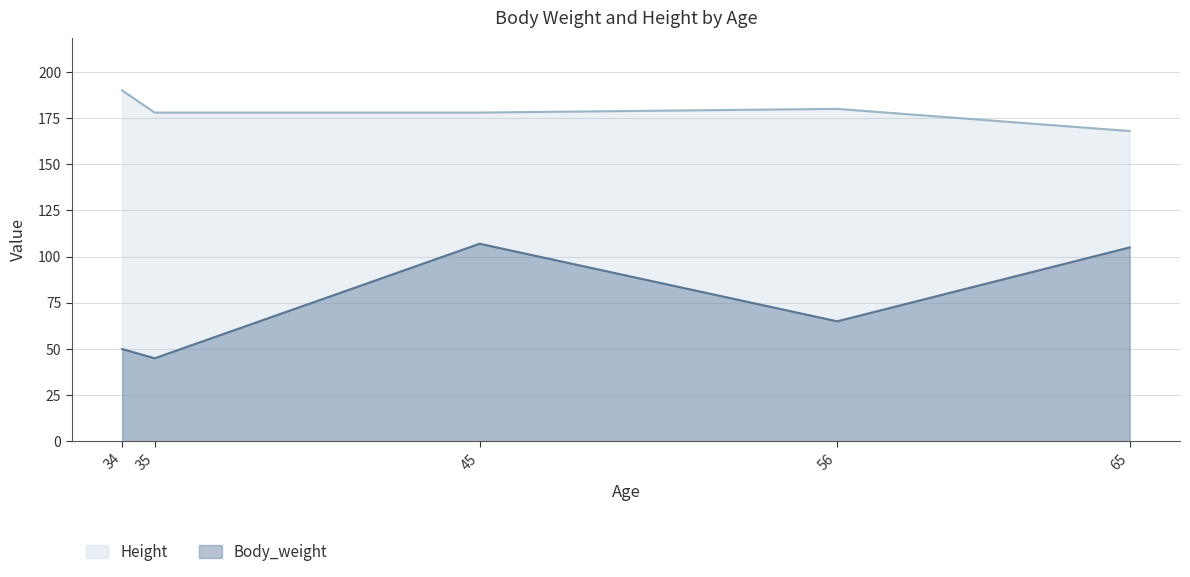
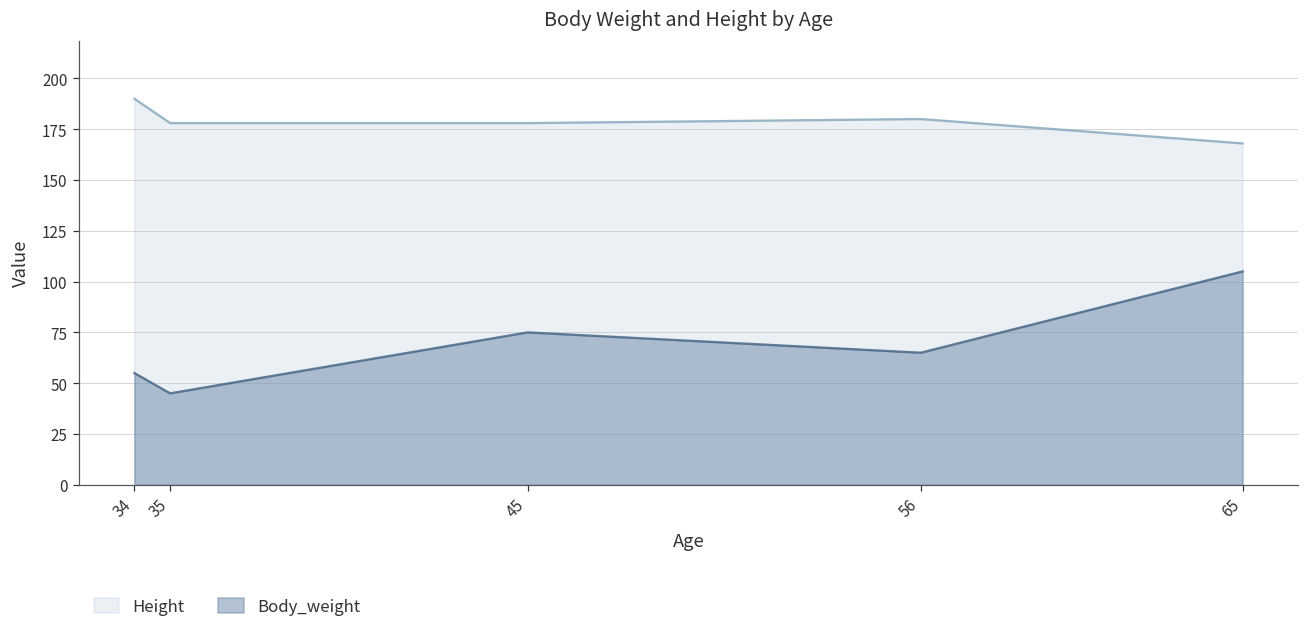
Body_weight, 34: 50 -> 55
Body_weight, 45: 107 -> 75
